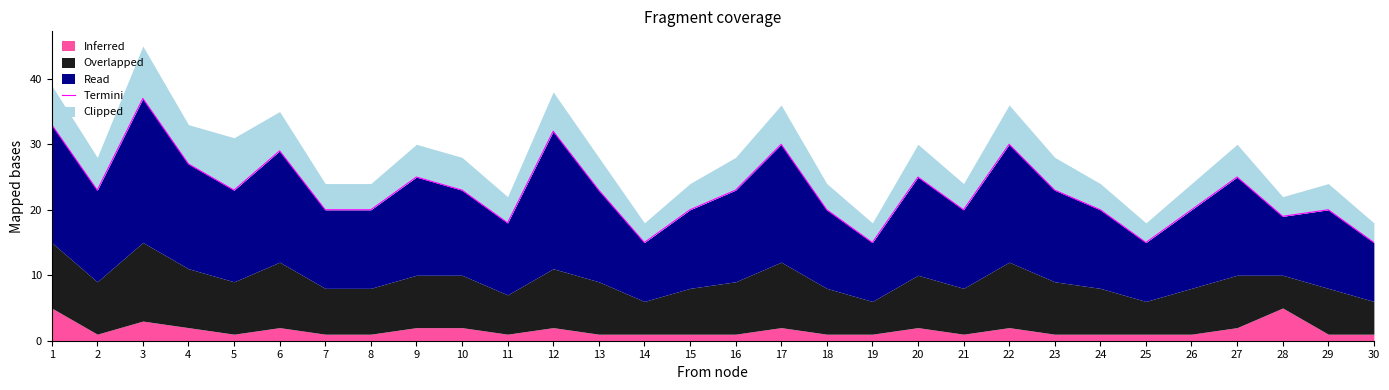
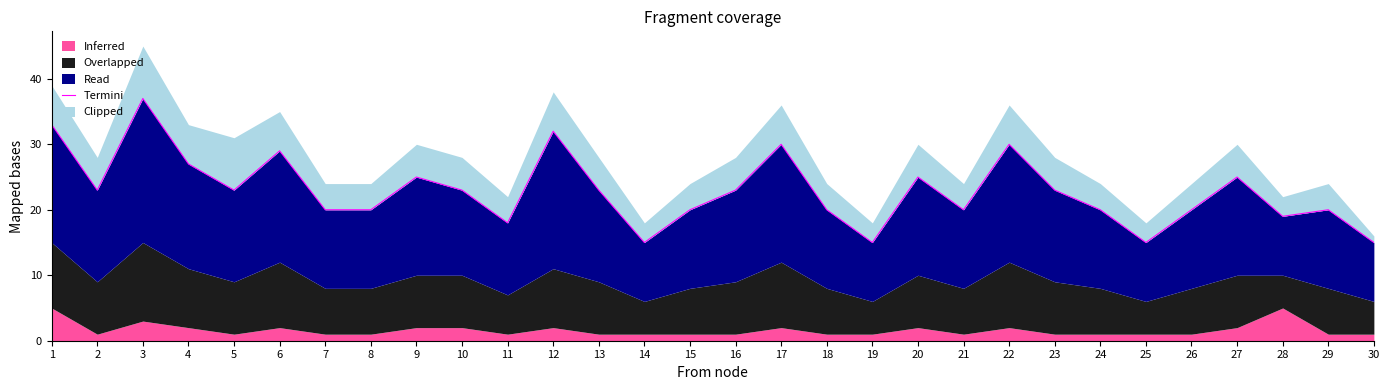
Clipped, 30: 3 -> 1
